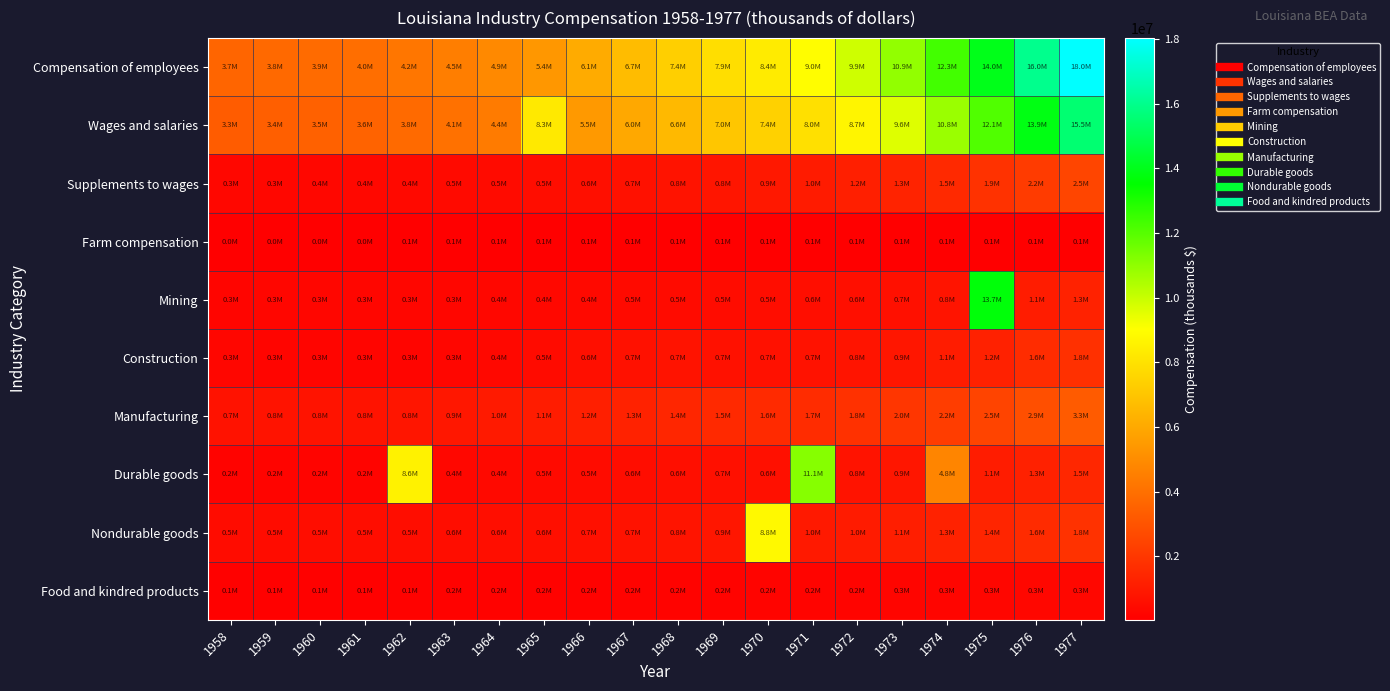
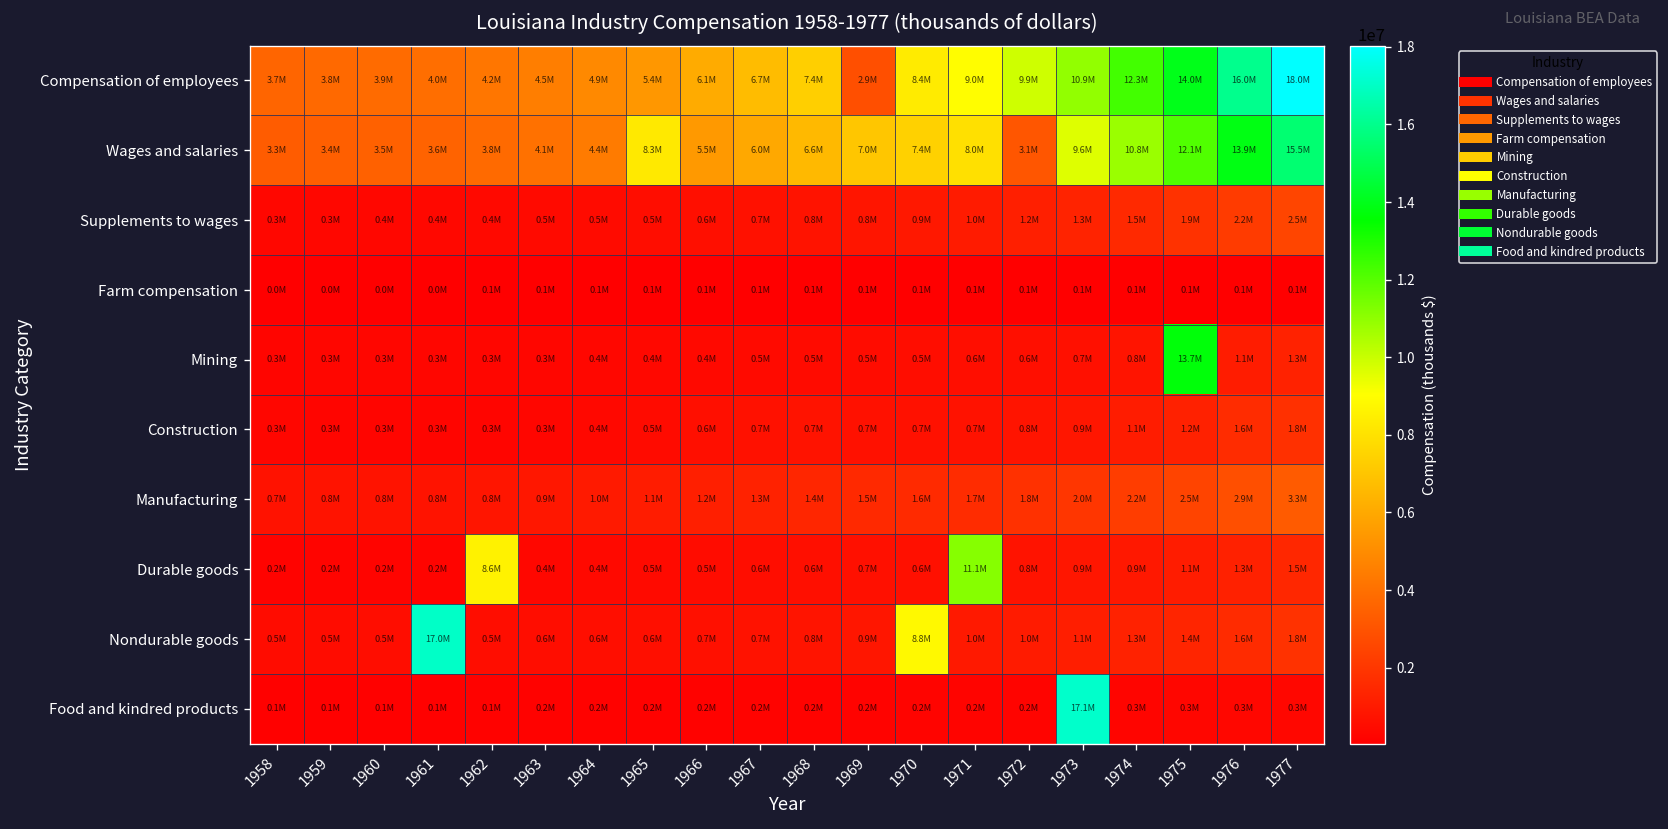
Compensation of employees, 1969: 7.9M -> 2.9M
Wages and salaries, 1972: 8.7M -> 3.1M
Durable goods, 1974: 4.8M -> 0.9M
Nondurable goods, 1961: 0.5M -> 17.0M
Food and kindred products, 1973: 0.3M -> 17.1M
